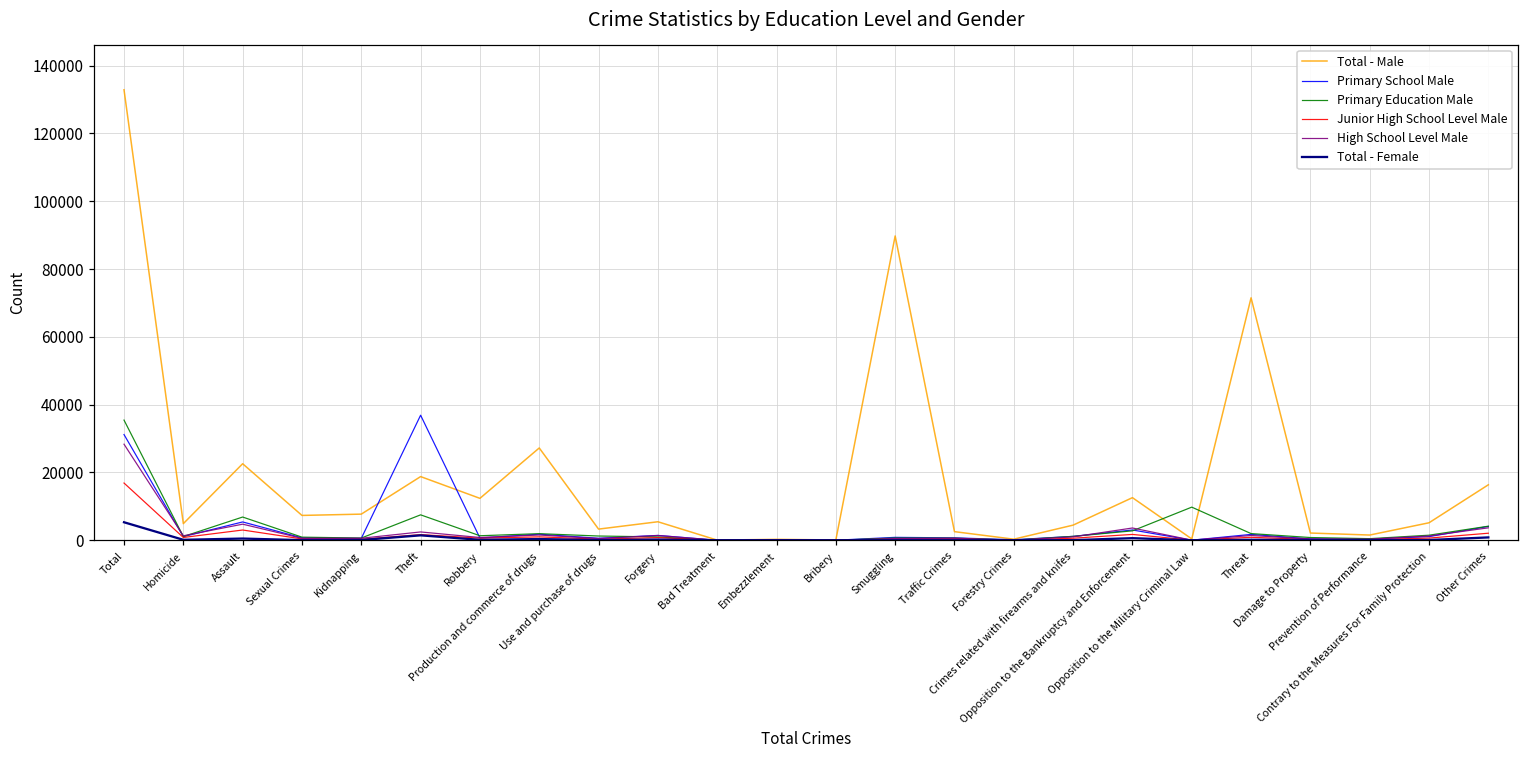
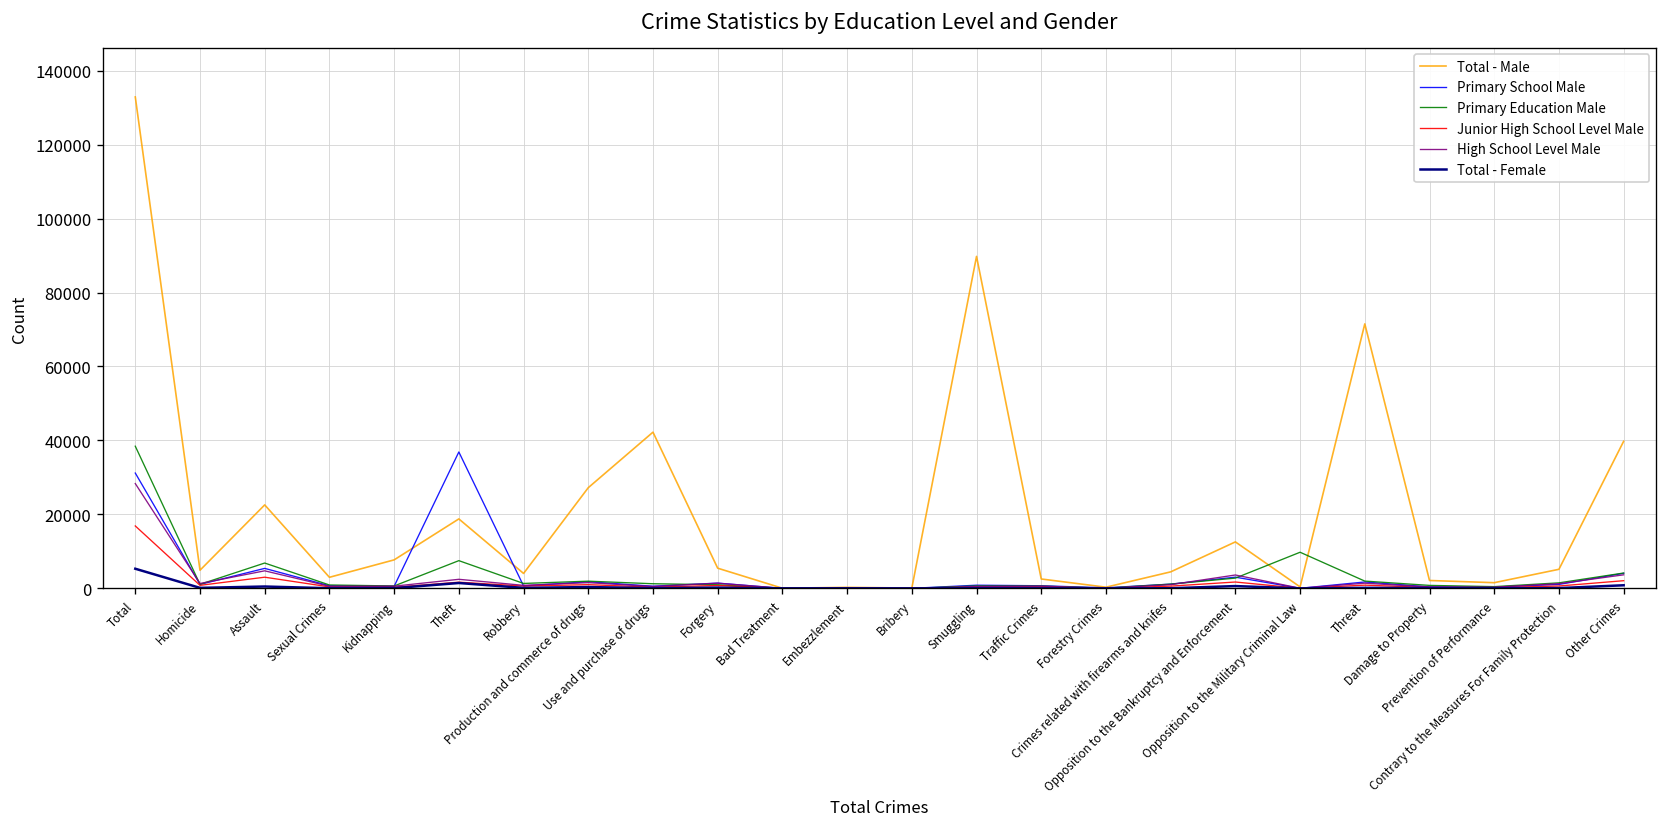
Primary Education Male, Total: 35000 -> 38000
Total - Male, Sexual Crimes: 7000 -> 3000
Total - Male, Robbery: 12000 -> 4000
Total - Male, Use and purchase of drugs: 3000 -> 42000
Total - Male, Other Crimes: 16000 -> 40000
